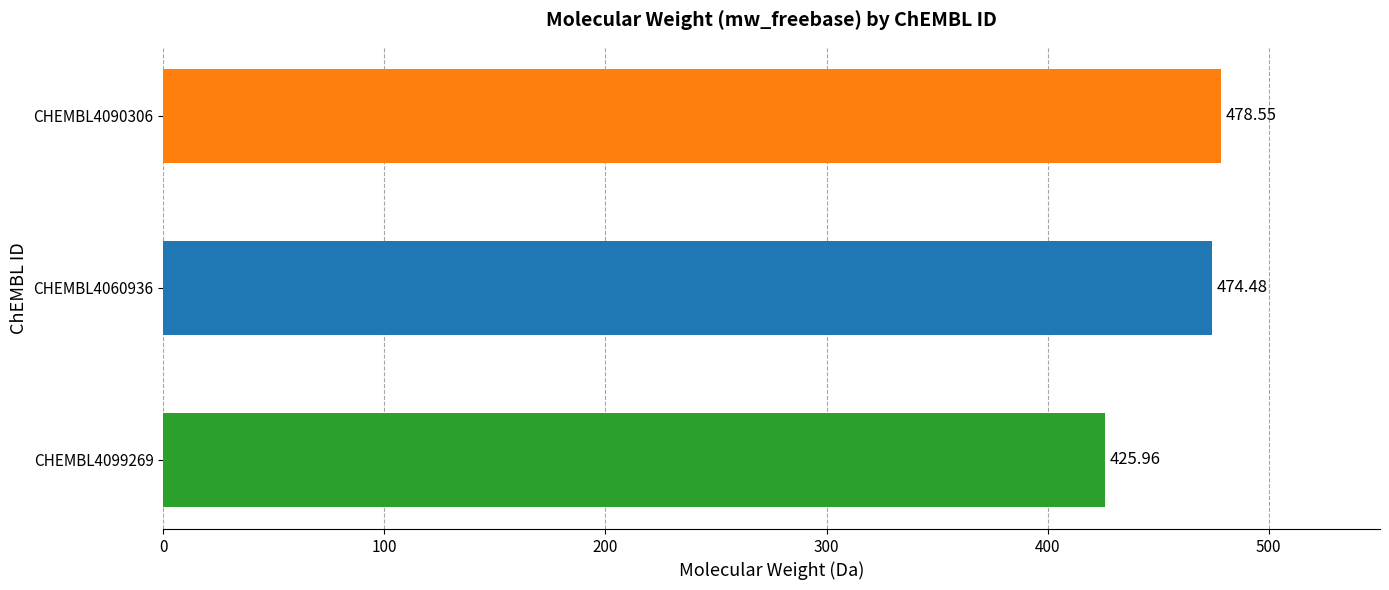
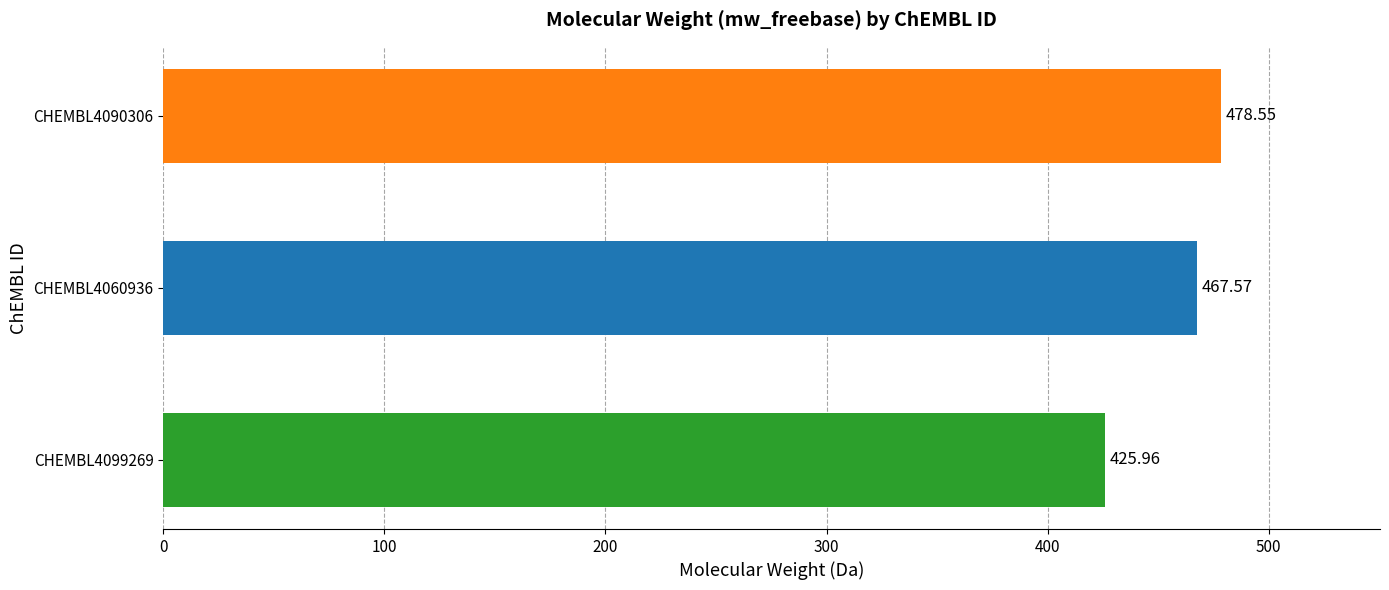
CHEMBL4060936: 474.48 -> 467.57
